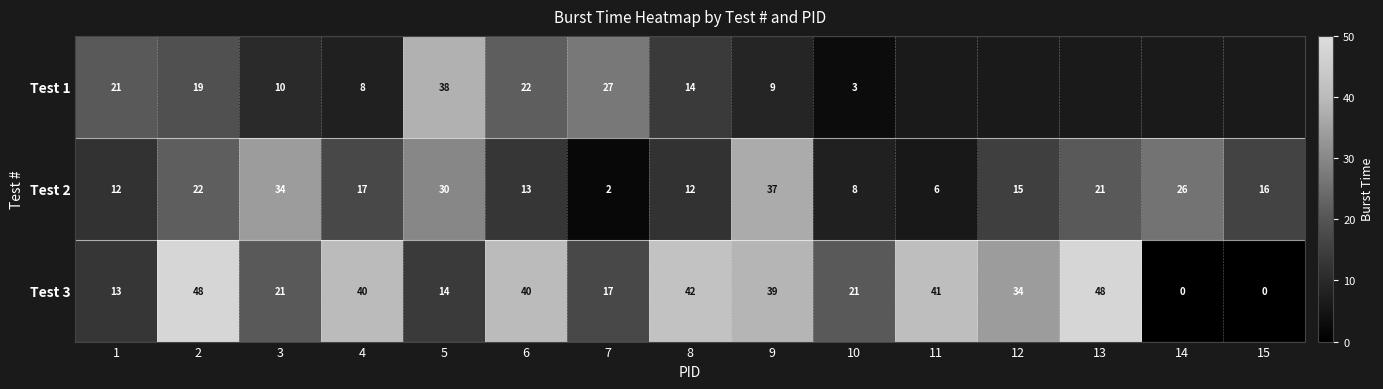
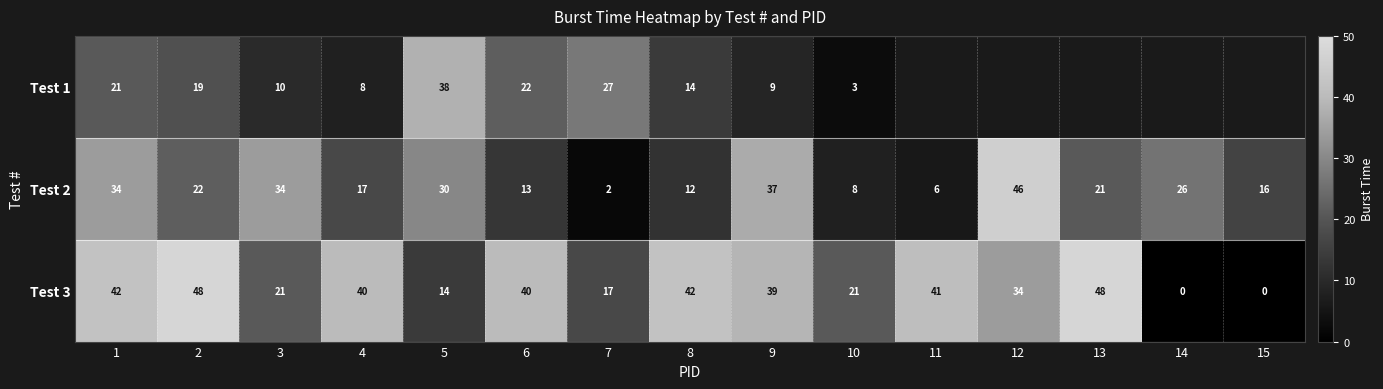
Test 2, 1: 12 -> 34
Test 2, 12: 15 -> 46
Test 3, 1: 13 -> 42
